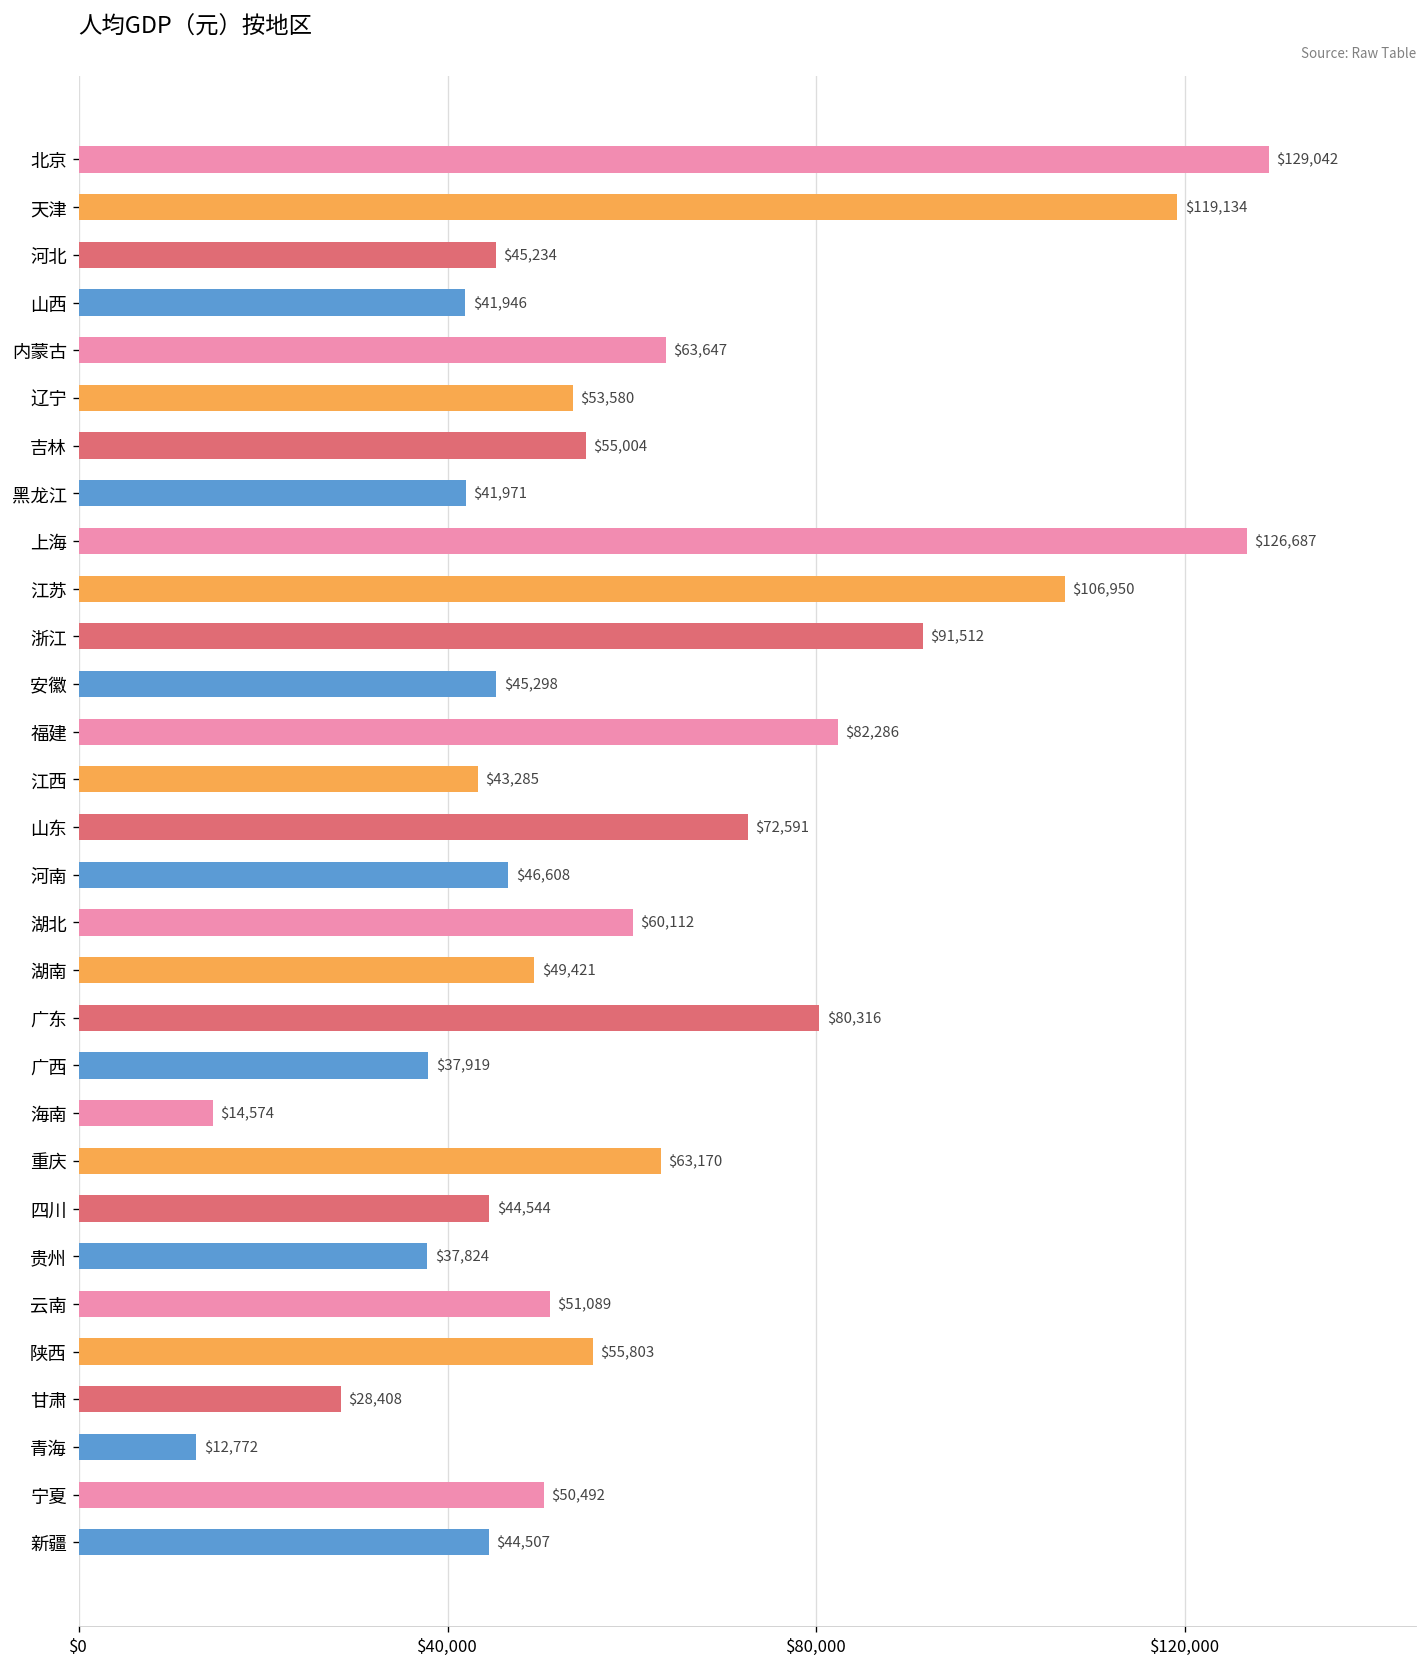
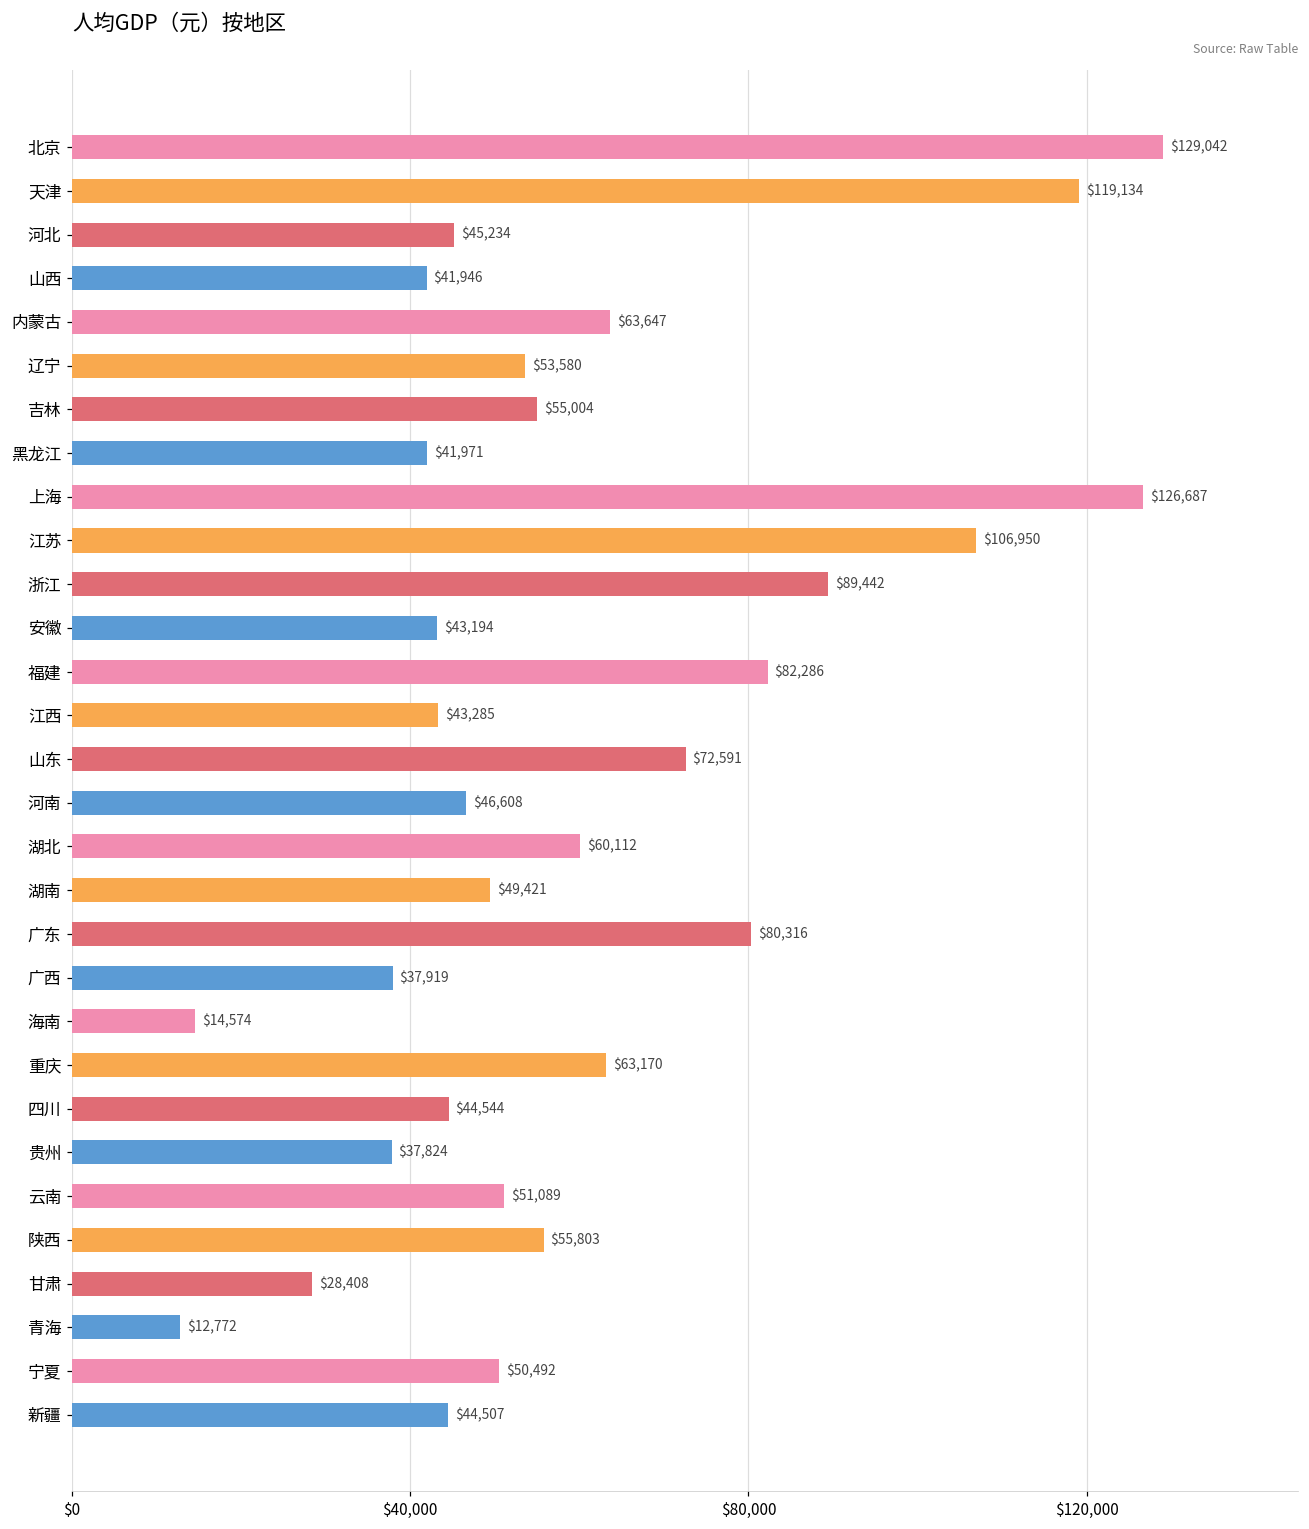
浙江: $91,512 -> $89,442
安徽: $45,298 -> $43,194
